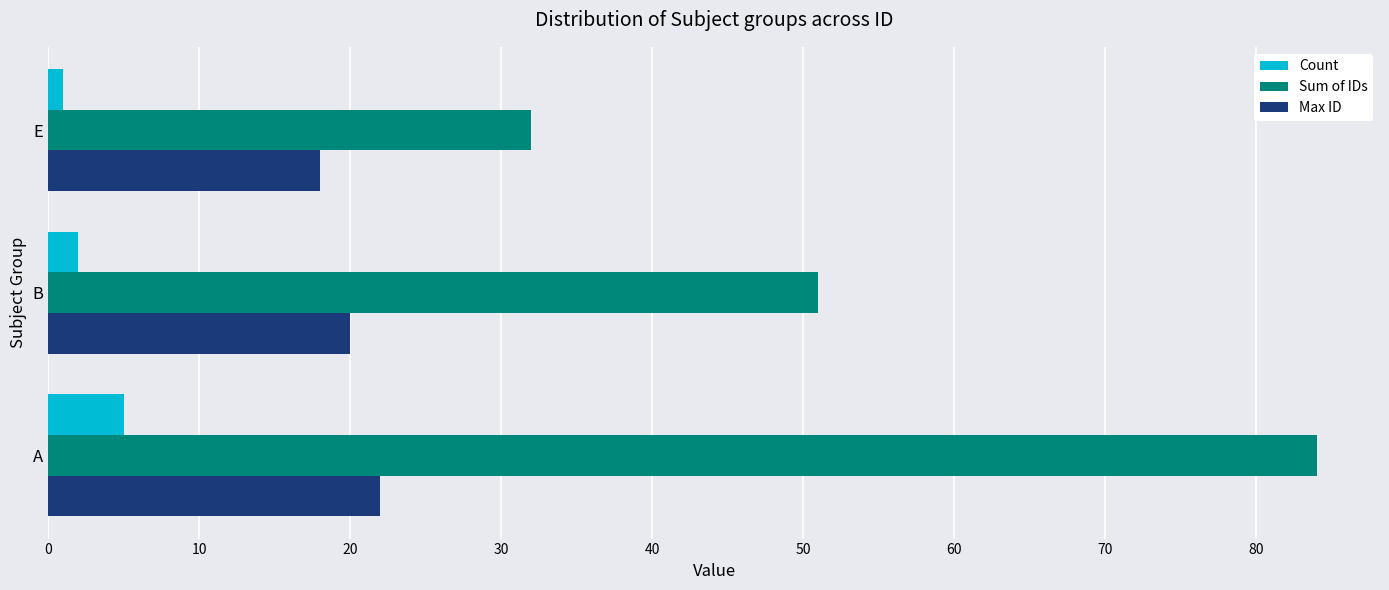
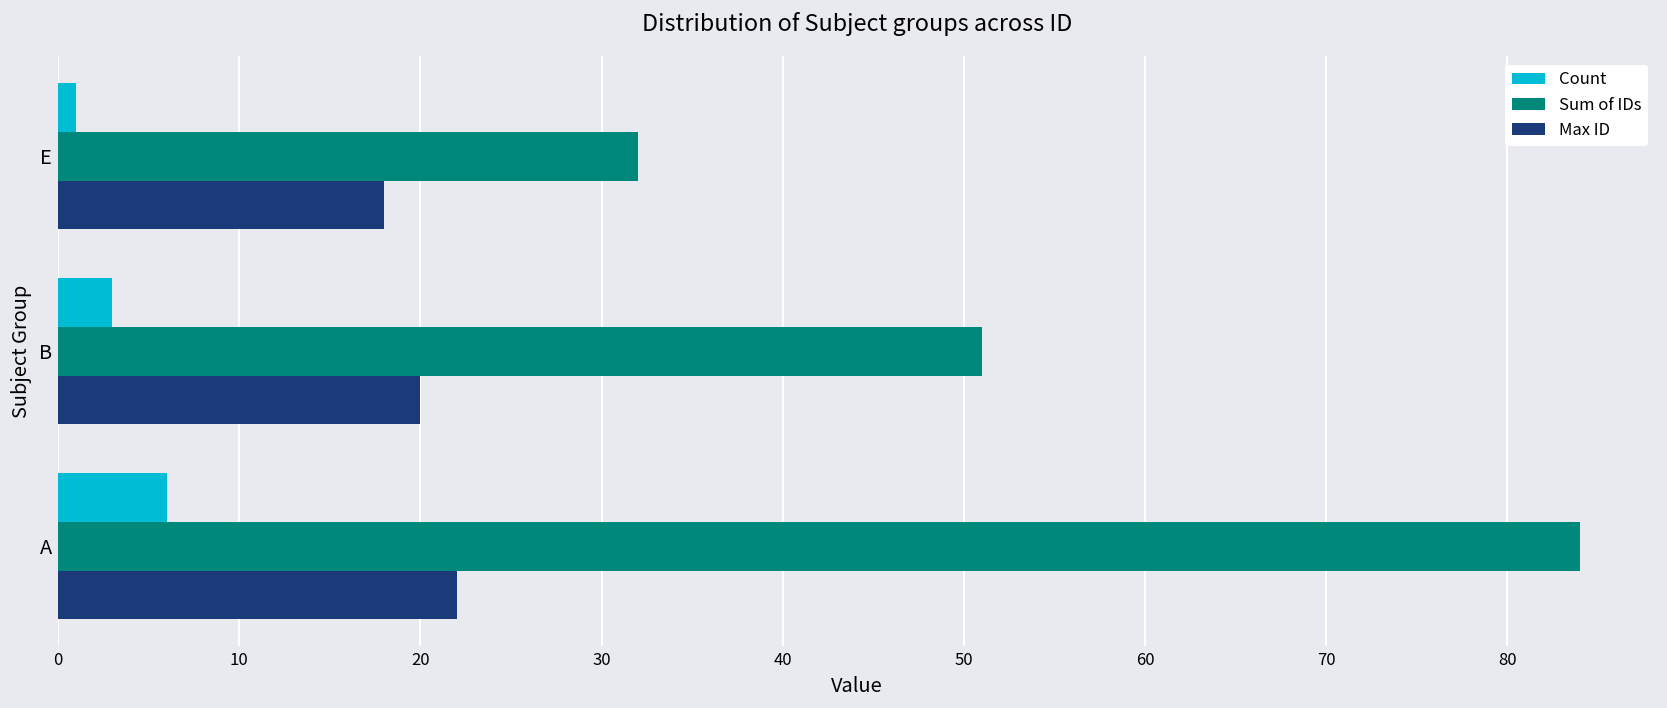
Count, B: 2 -> 3
Count, A: 5 -> 6
